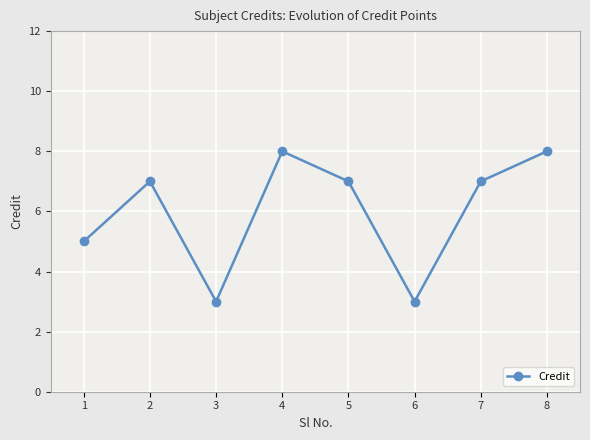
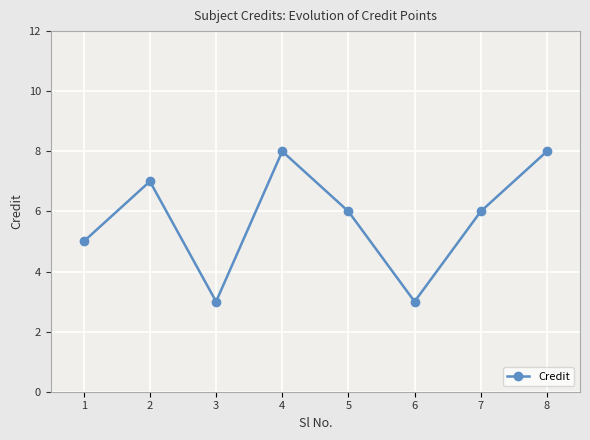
5: 7 -> 6
7: 7 -> 6
